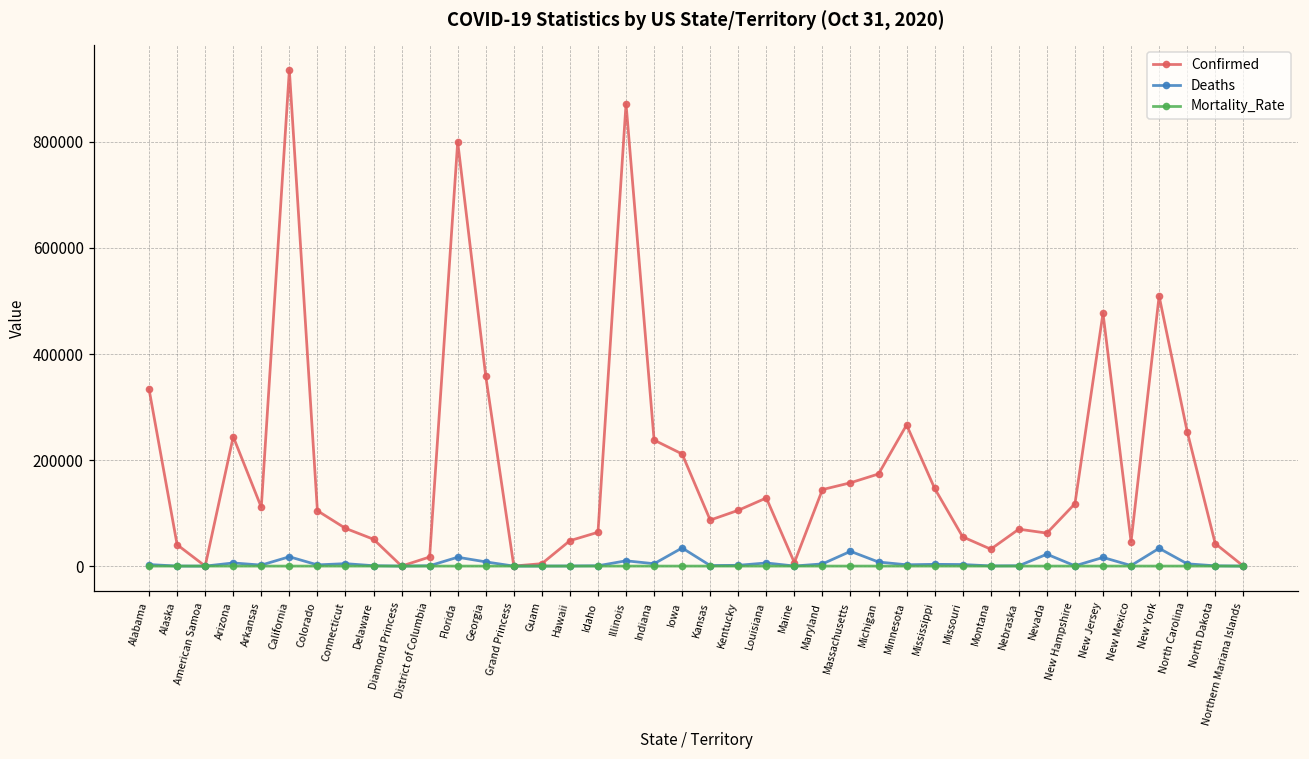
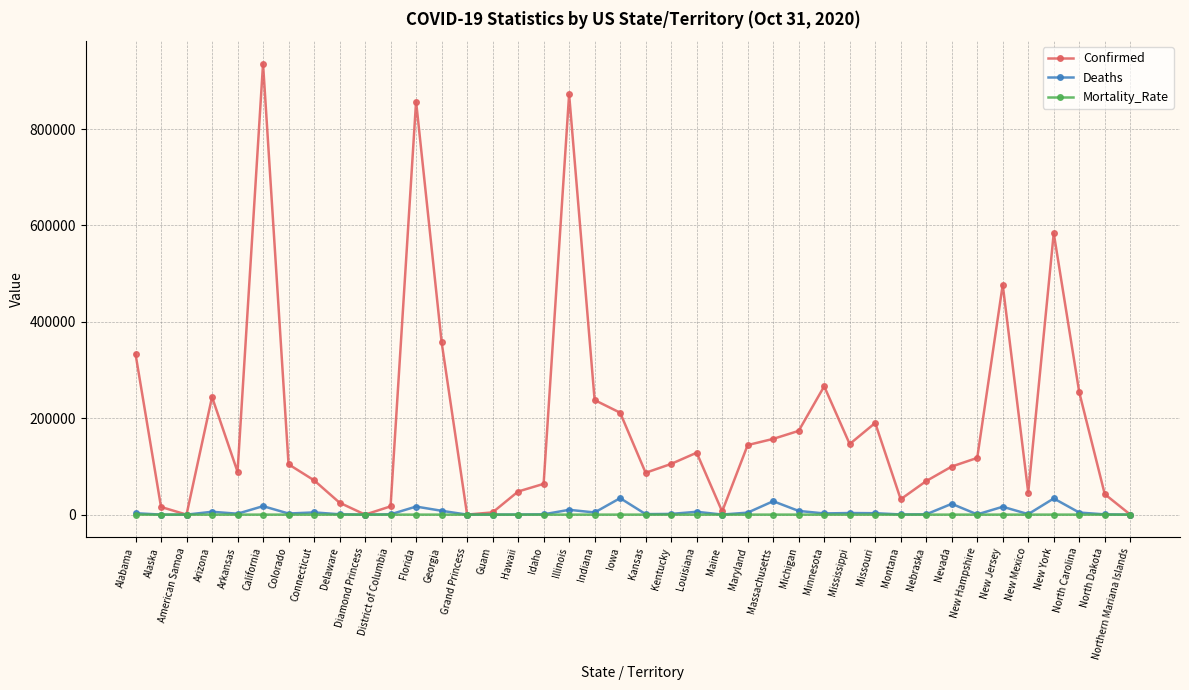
Confirmed, Alaska: 40000 -> 20000
Confirmed, Arkansas: 110000 -> 90000
Confirmed, Delaware: 50000 -> 20000
Confirmed, Florida: 800000 -> 860000
Confirmed, Missouri: 60000 -> 190000
Confirmed, Nevada: 60000 -> 100000
Confirmed, New York: 510000 -> 580000
